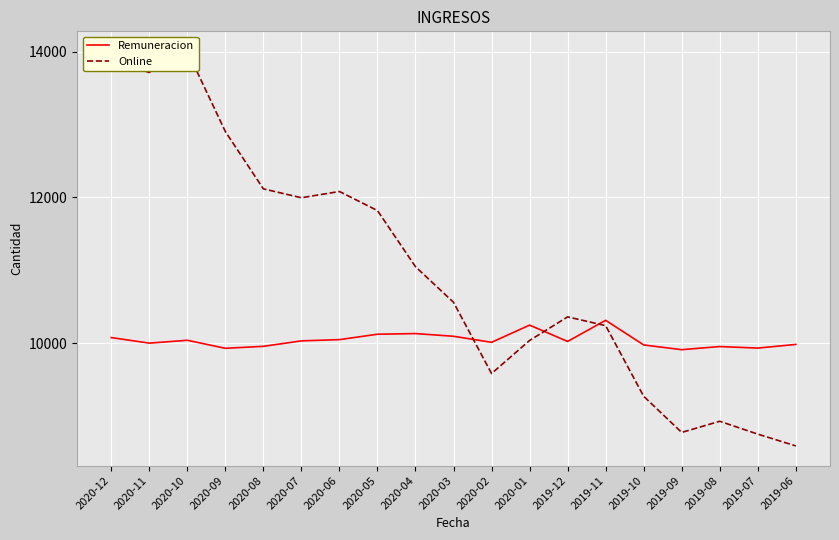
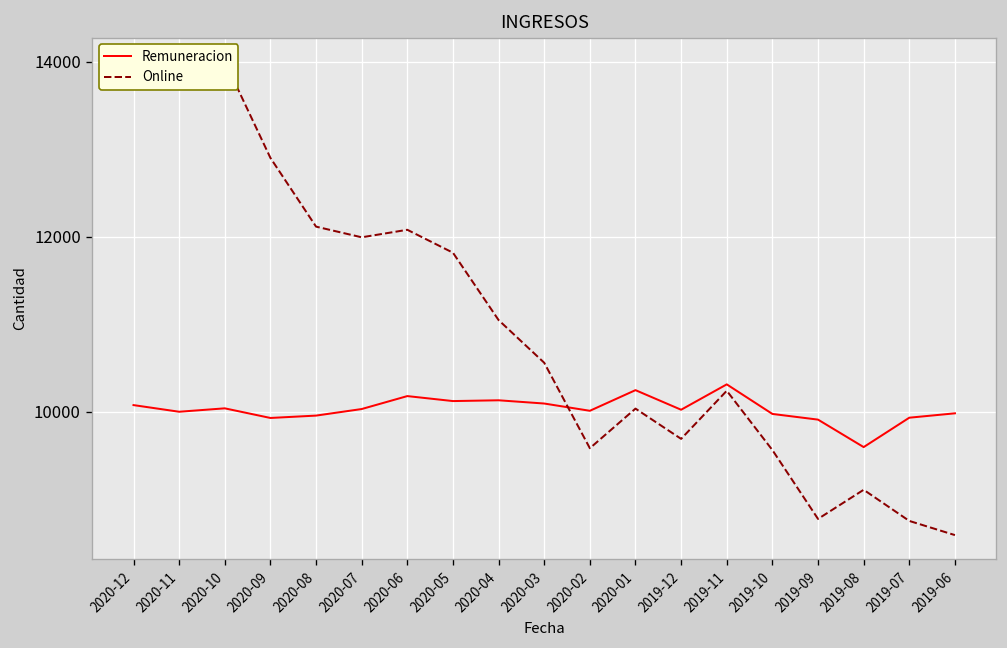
Remuneracion, 2020-06: 10100 -> 10200
Online, 2019-12: 10400 -> 9700
Online, 2019-10: 9300 -> 9600
Remuneracion, 2019-08: 10000 -> 9600
Online, 2019-08: 8900 -> 9100
